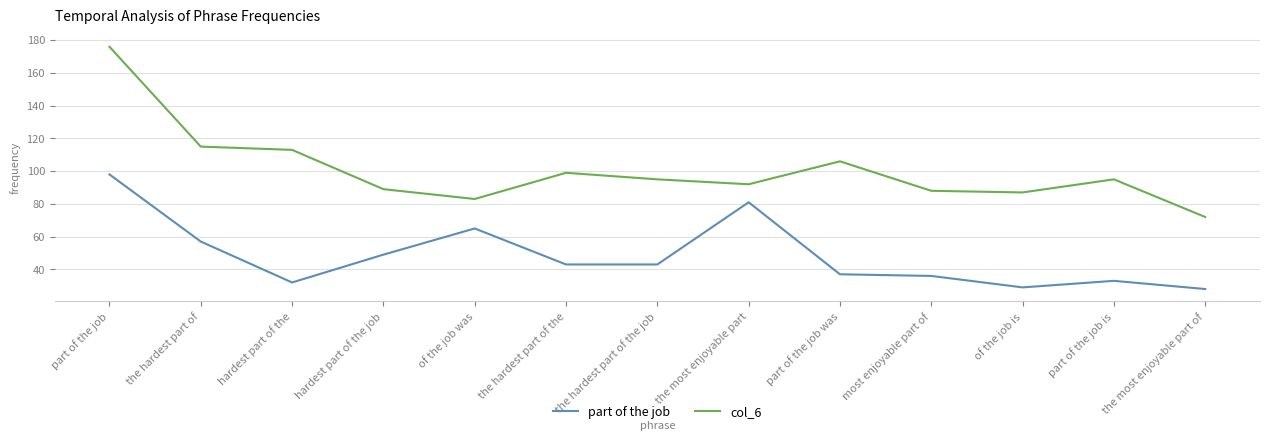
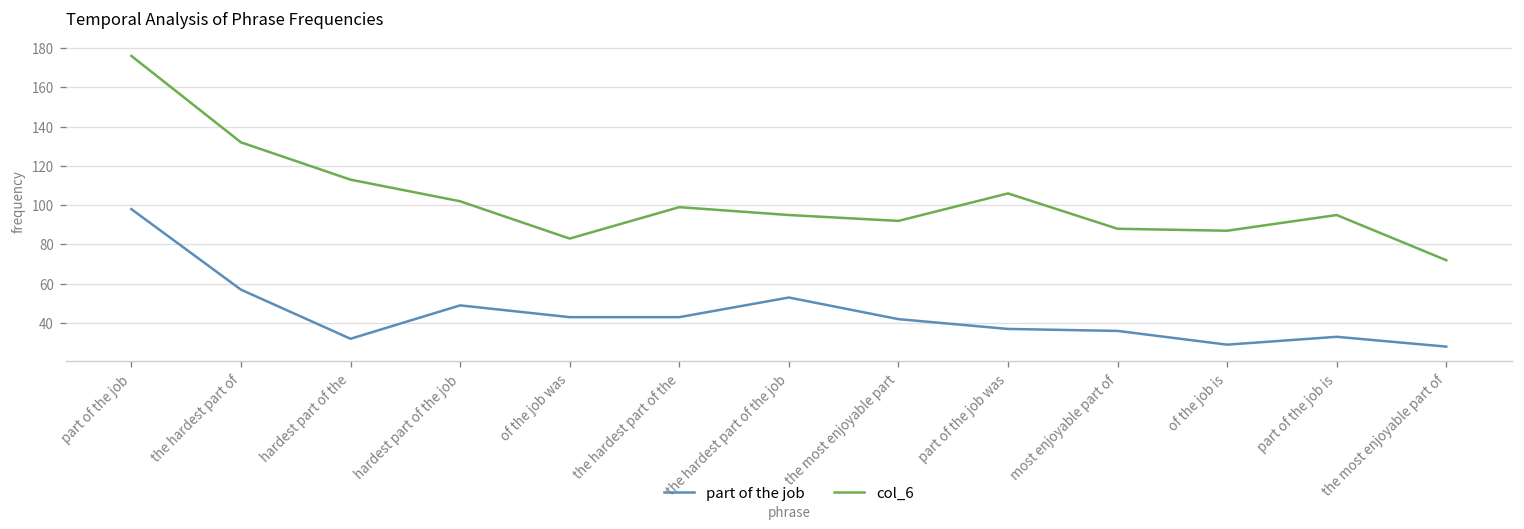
col_6, the hardest part of: 115 -> 132
col_6, hardest part of the job: 89 -> 102
part of the job, of the job was: 65 -> 43
part of the job, the hardest part of the job: 43 -> 53
part of the job, the most enjoyable part: 81 -> 42
